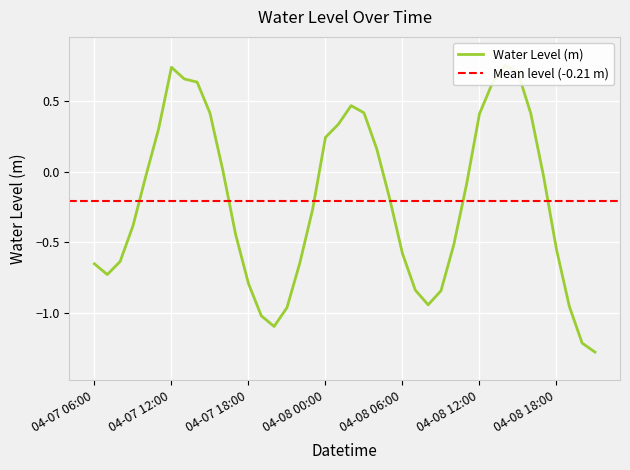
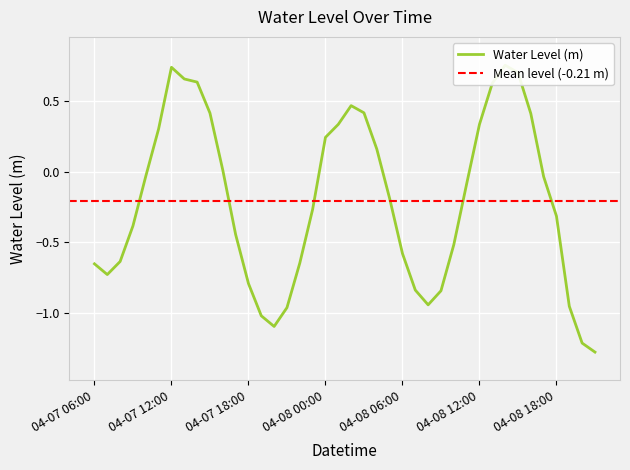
04-08 12:00: 0.41 -> 0.33
04-08 18:00: -0.55 -> -0.31
